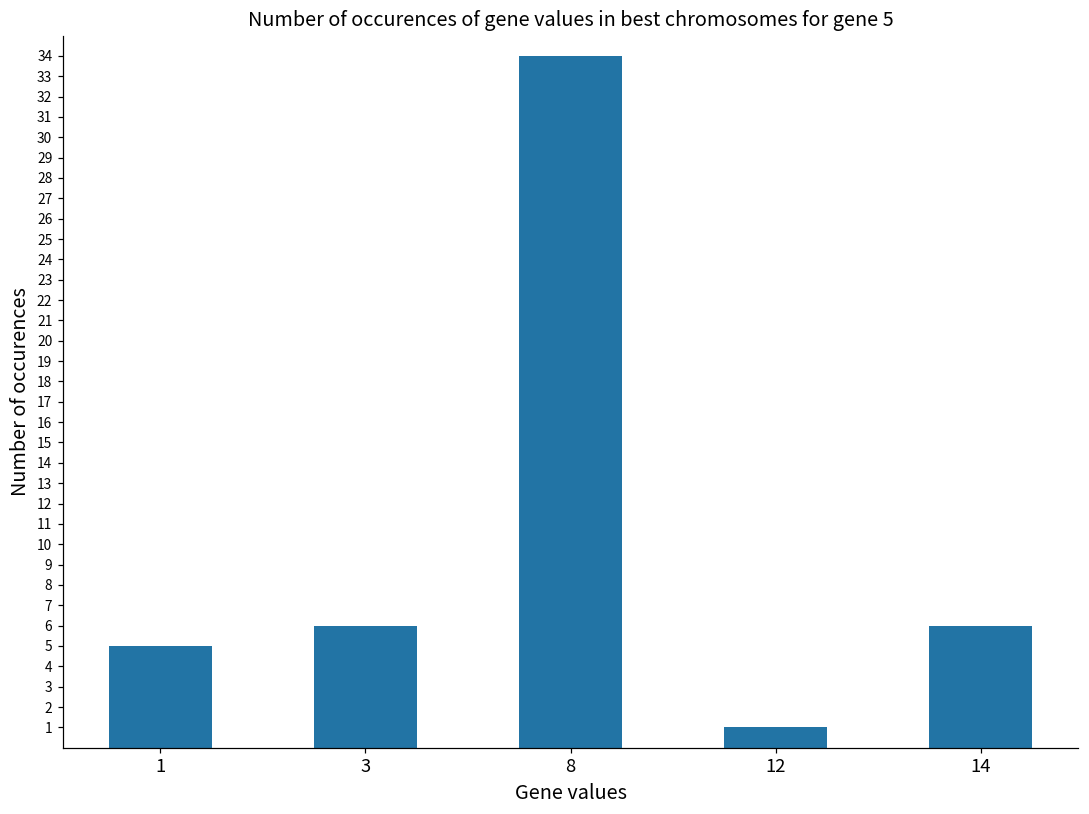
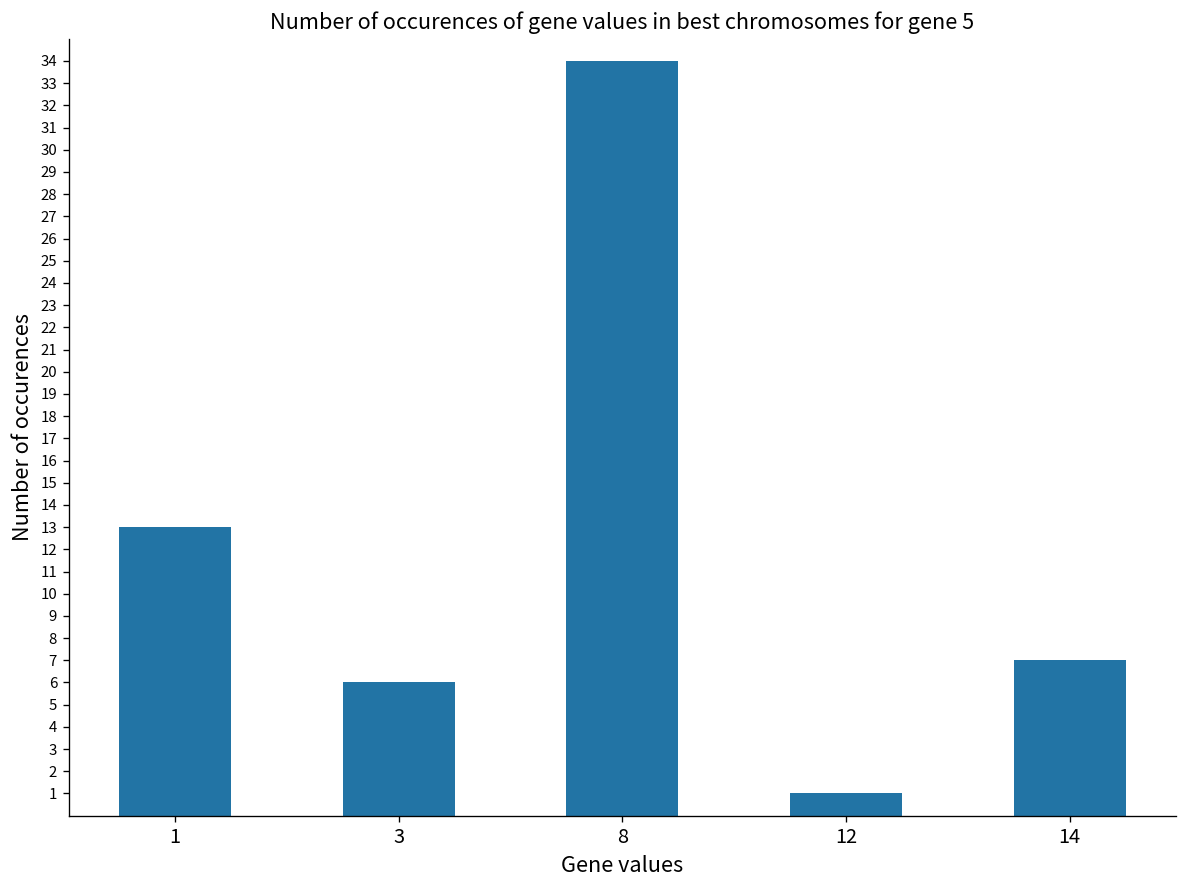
1: 5 -> 13
14: 6 -> 7
